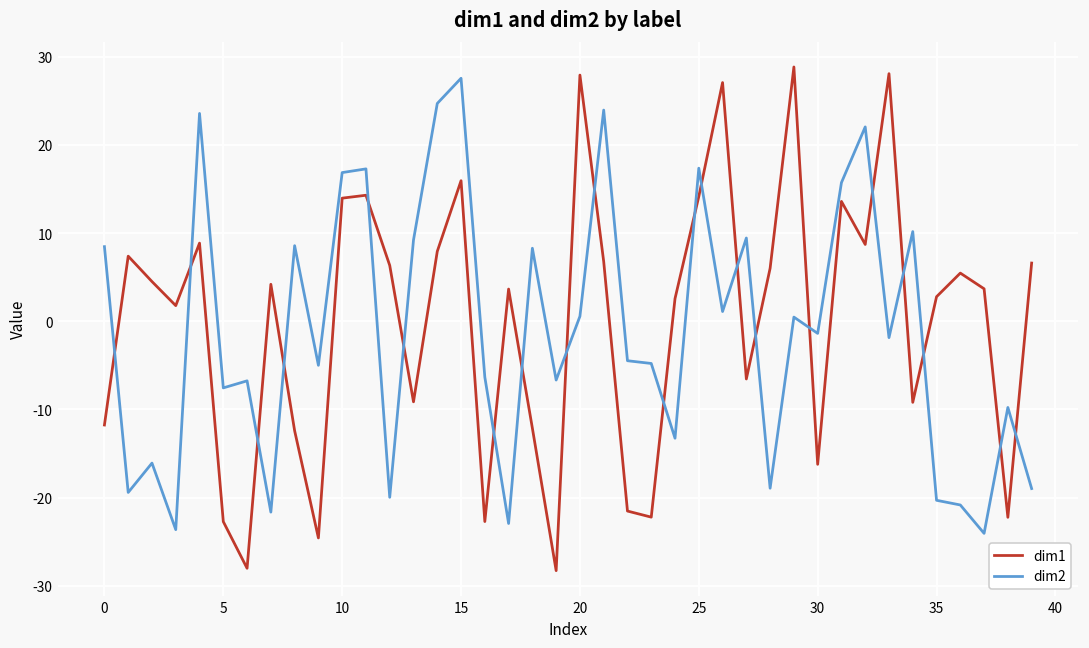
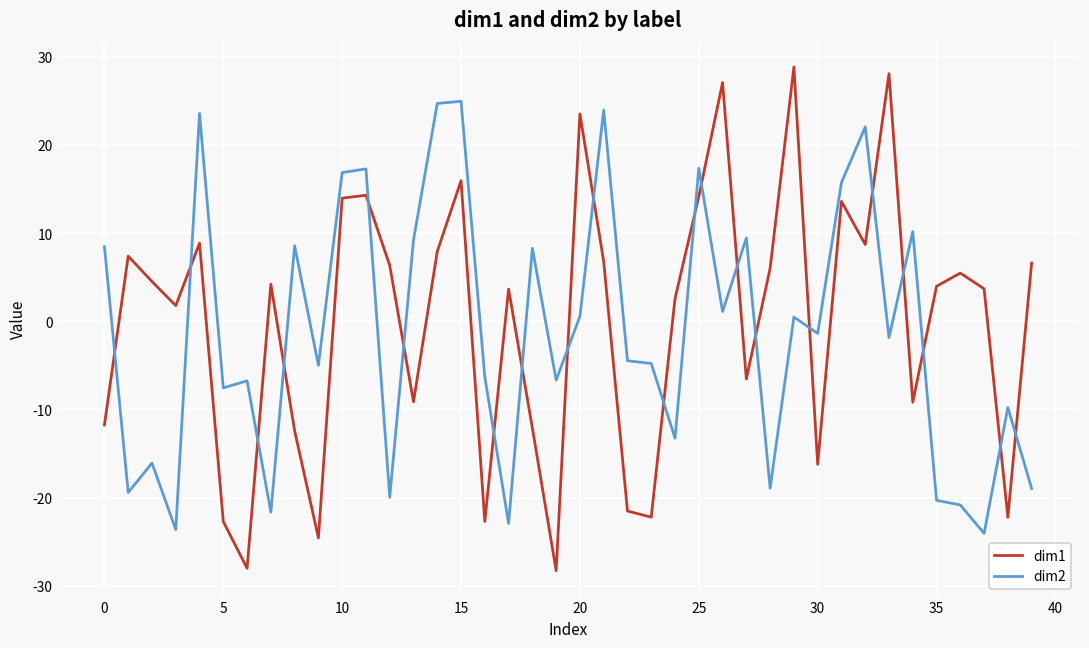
dim2, 15: 28 -> 25
dim1, 20: 28 -> 24
dim1, 35: 3 -> 4
